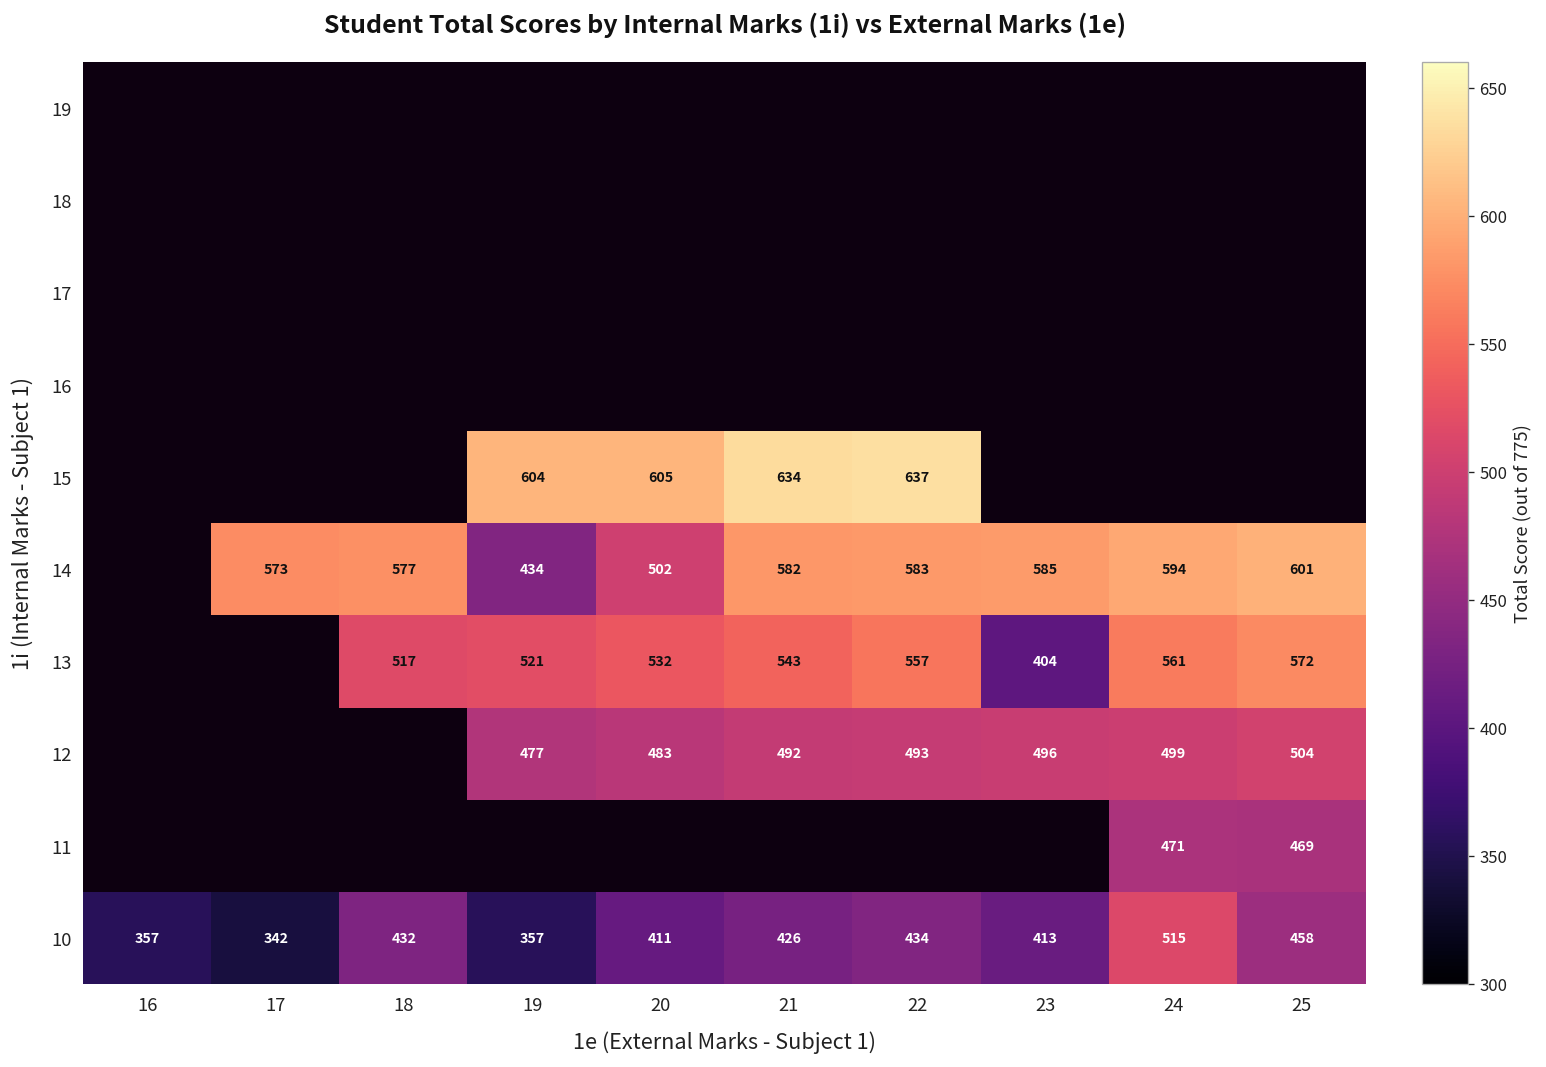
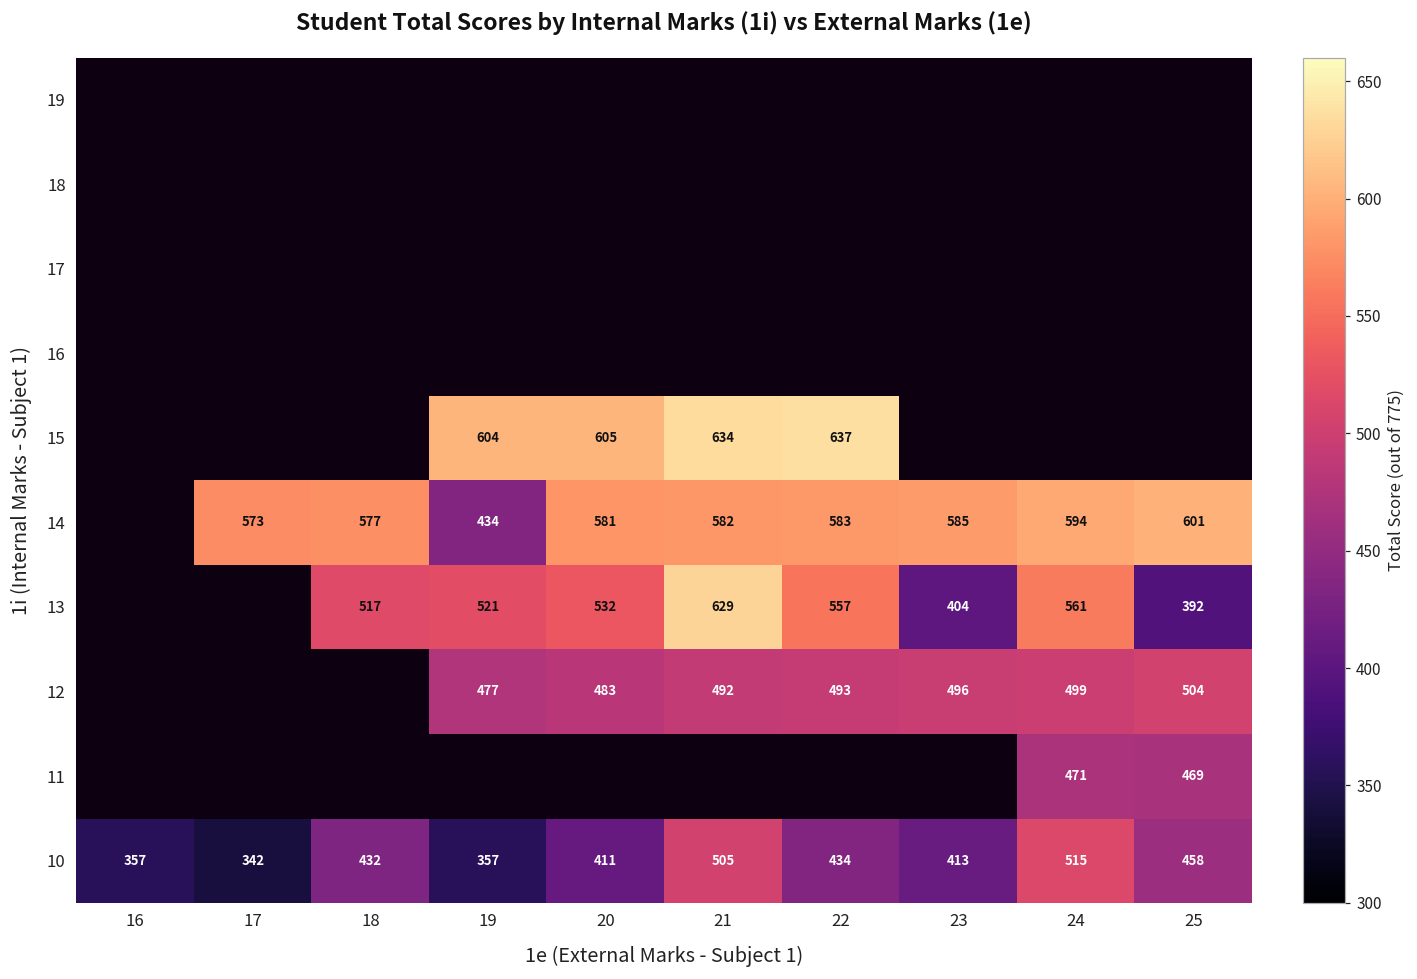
14, 20: 502 -> 581
13, 21: 543 -> 629
13, 25: 572 -> 392
10, 21: 426 -> 505
